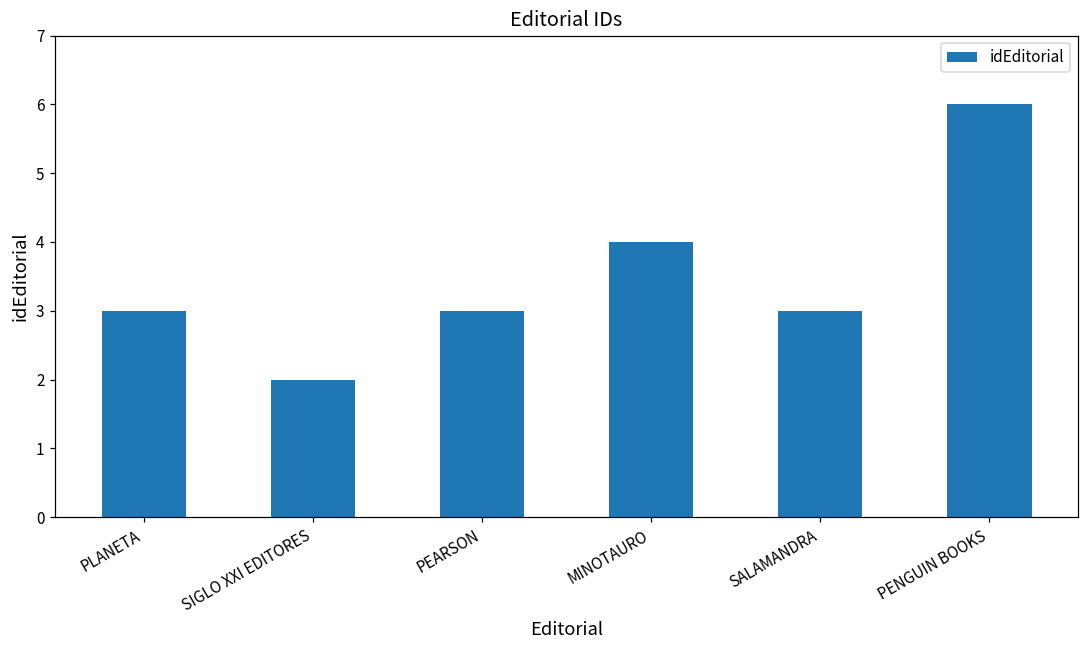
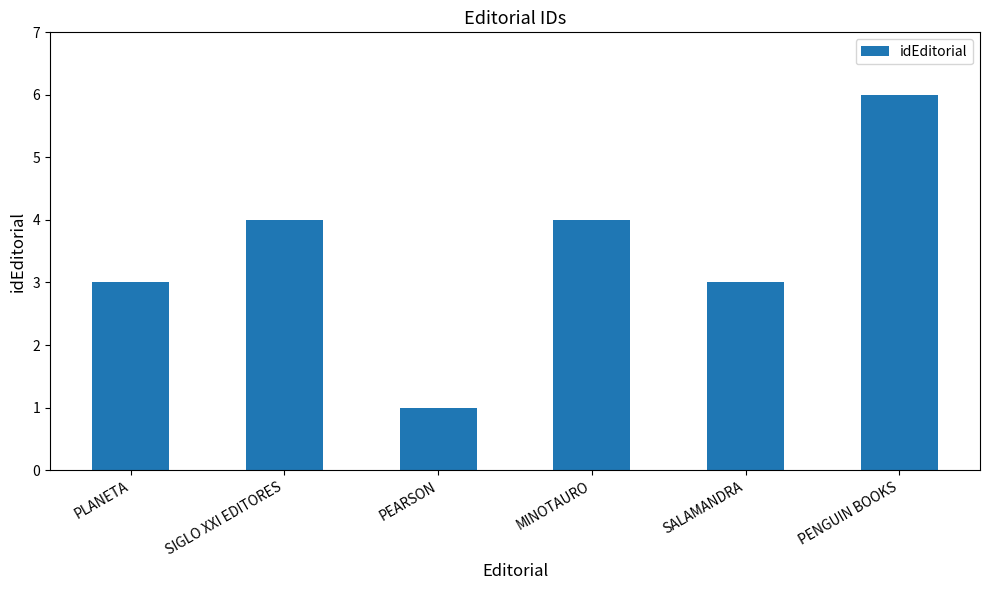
SIGLO XXI EDITORES: 2 -> 4
PEARSON: 3 -> 1
